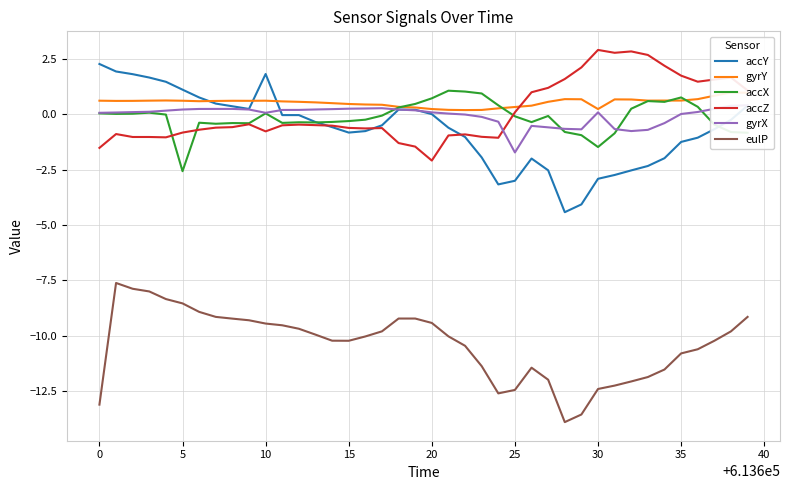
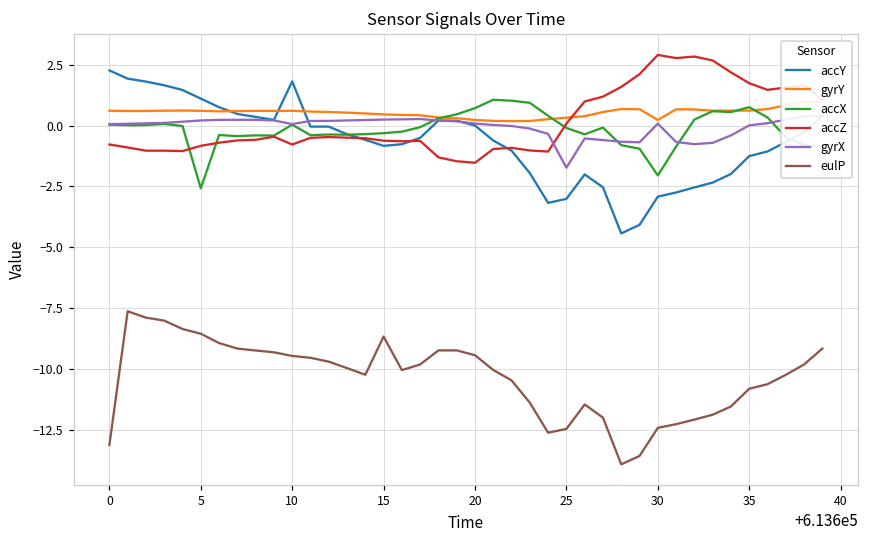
accZ, 0: -1.5 -> -0.8
eulP, 15: -10.2 -> -8.7
accZ, 20: -2.1 -> -1.5
accX, 30: -1.5 -> -2.0
